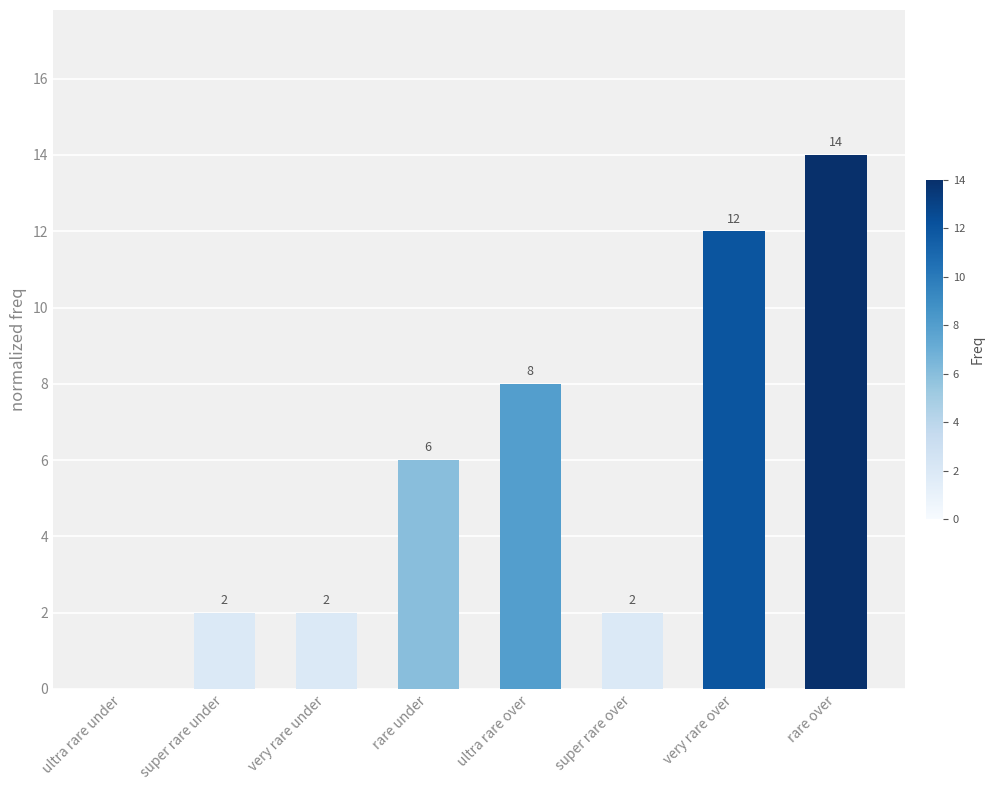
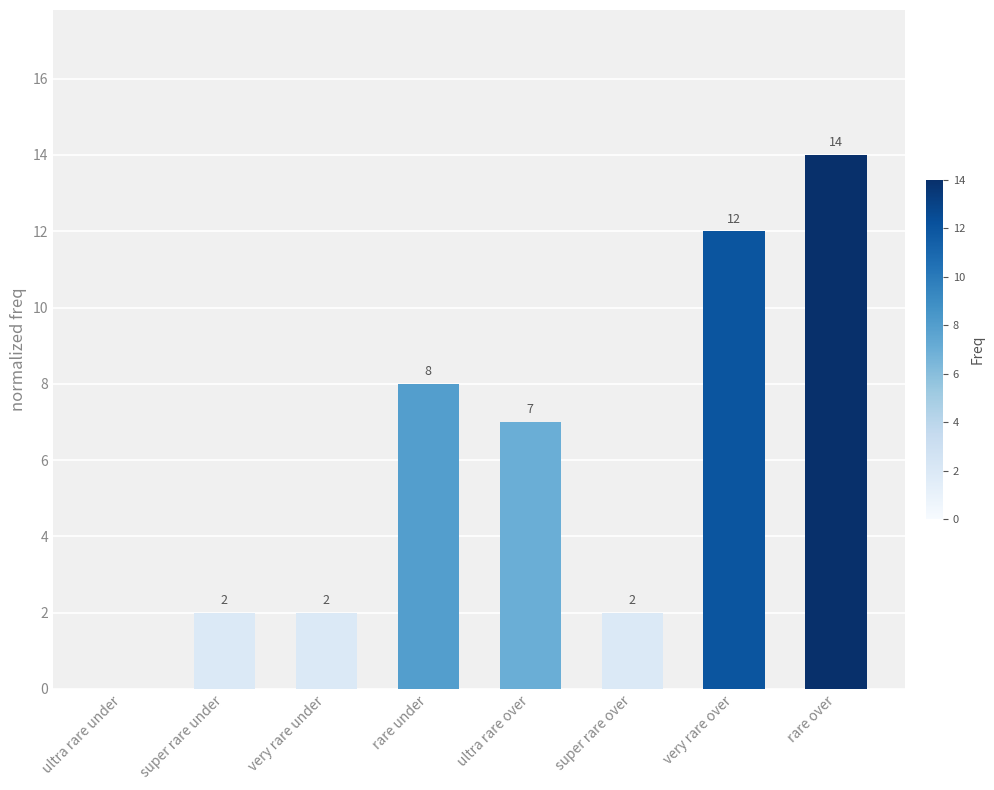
rare under: 6 -> 8
ultra rare over: 8 -> 7
